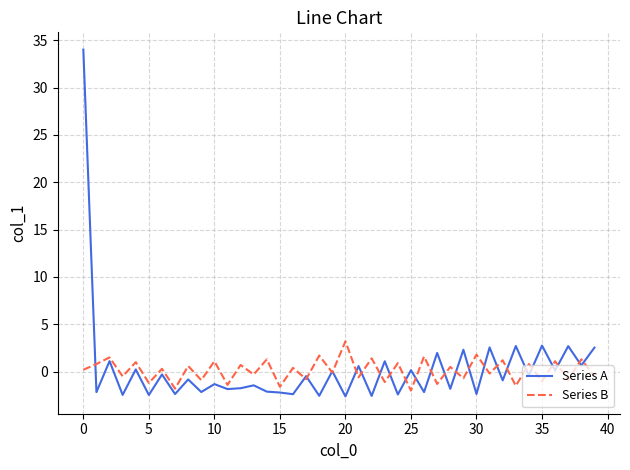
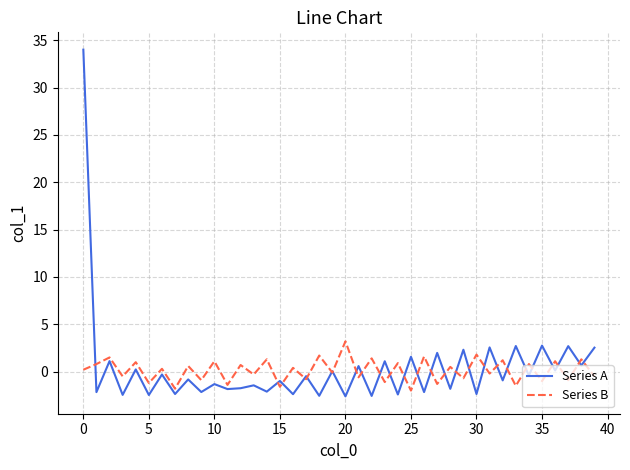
Series A, 15: -2 -> -1
Series A, 25: 0 -> 2
